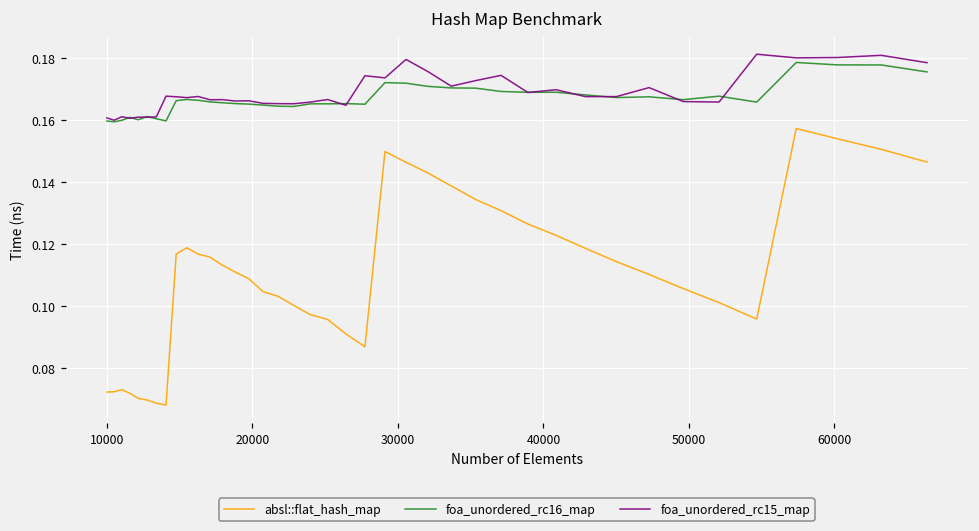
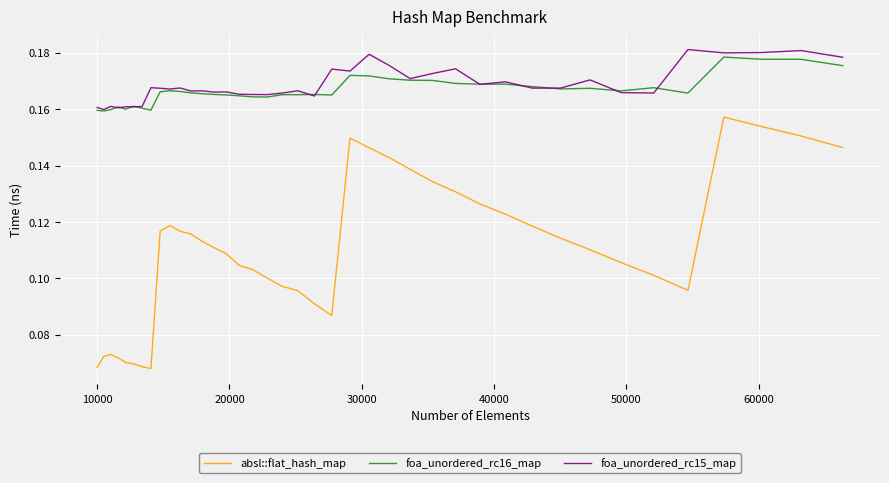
absl::flat_hash_map, 10000: 0.072 -> 0.069
